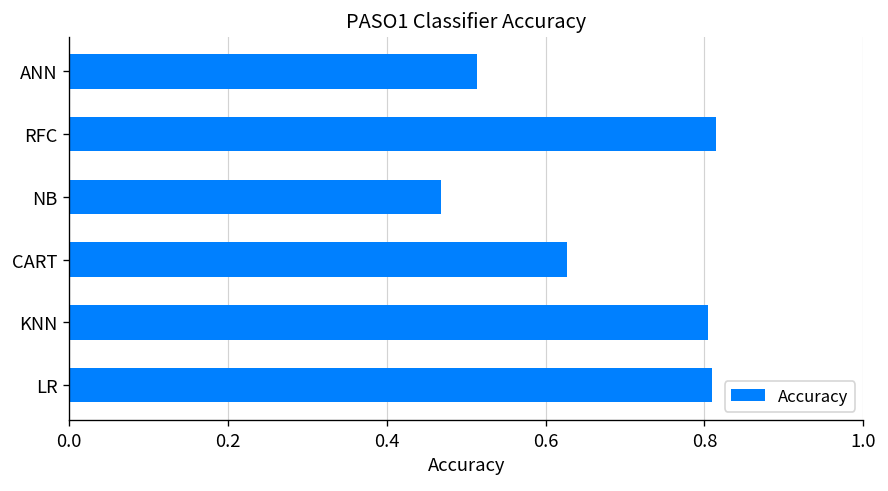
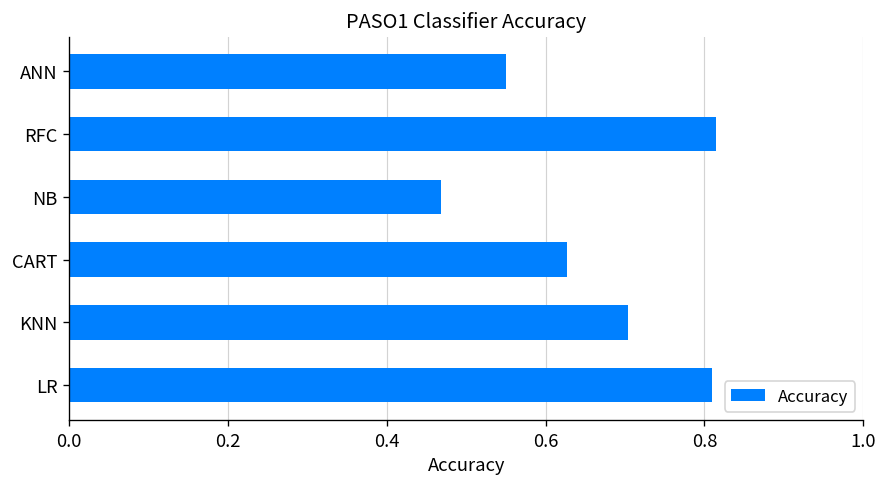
ANN: 0.51 -> 0.55
KNN: 0.81 -> 0.70
